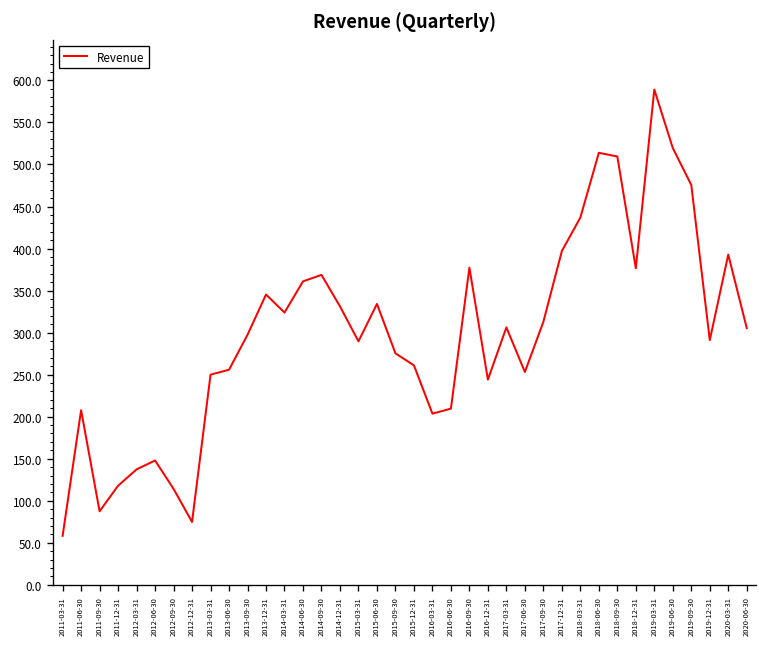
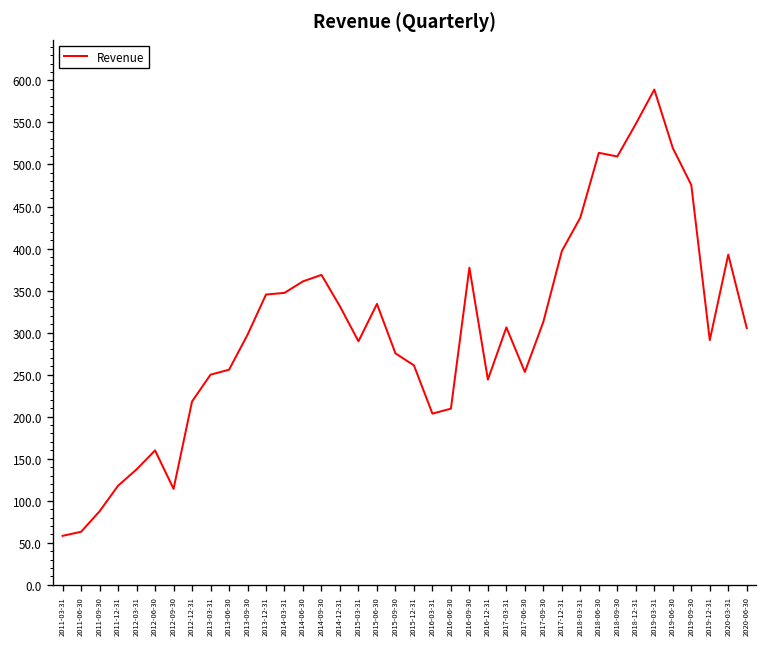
2011-06-30: 210 -> 60
2012-06-30: 150 -> 160
2012-12-31: 70 -> 220
2014-03-31: 320 -> 350
2018-12-31: 380 -> 550
